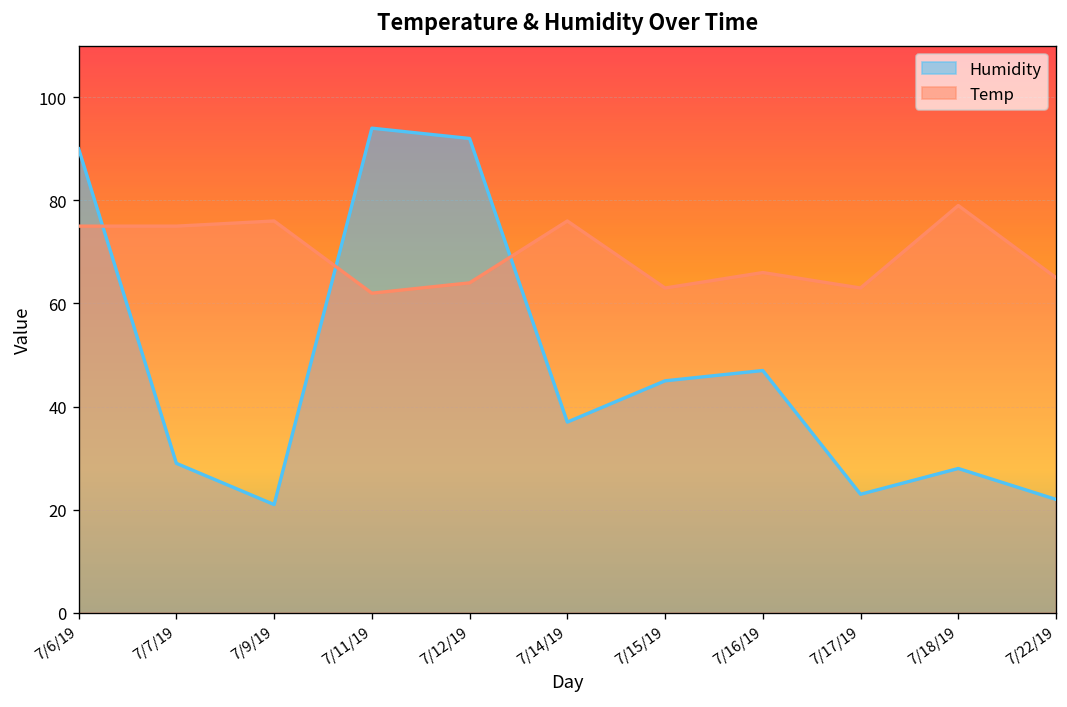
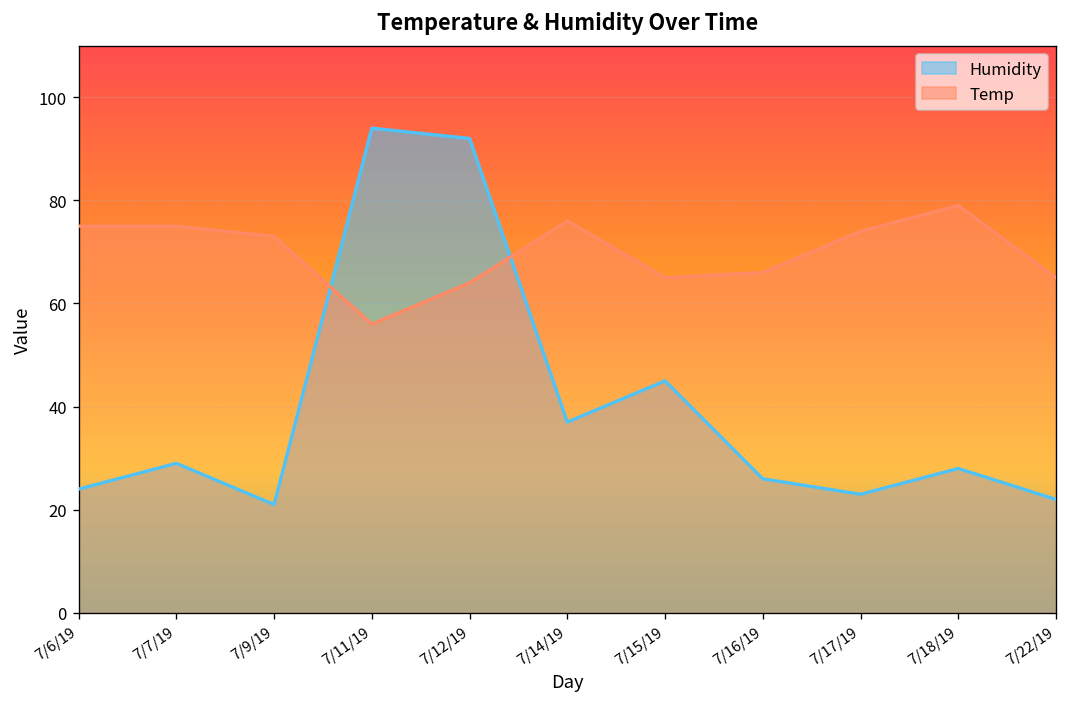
Humidity, 7/6/19: 90 -> 24
Temp, 7/9/19: 76 -> 73
Temp, 7/11/19: 62 -> 56
Temp, 7/15/19: 63 -> 65
Humidity, 7/16/19: 47 -> 26
Temp, 7/17/19: 63 -> 74
